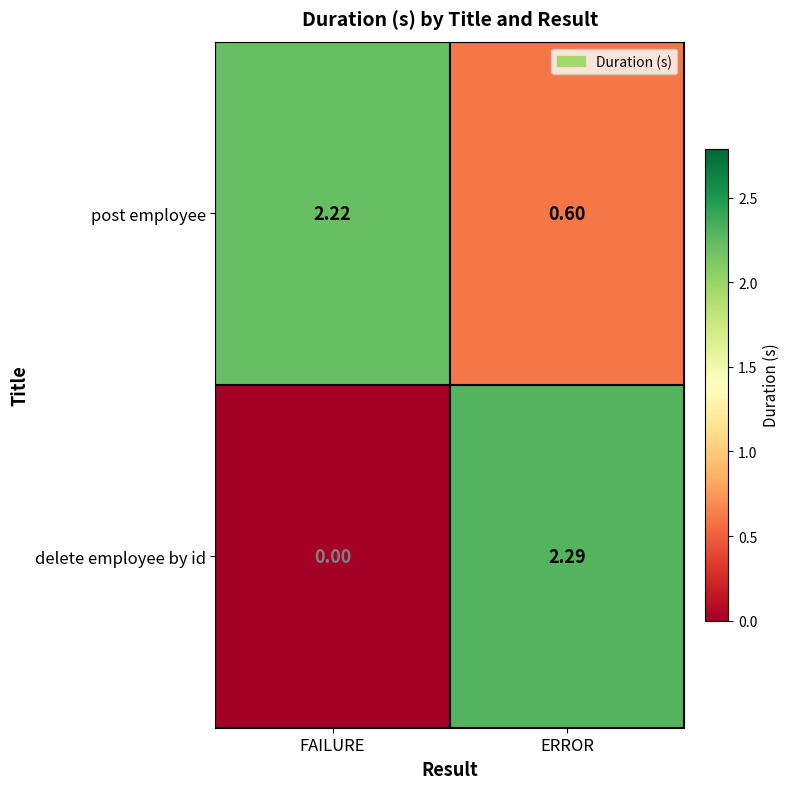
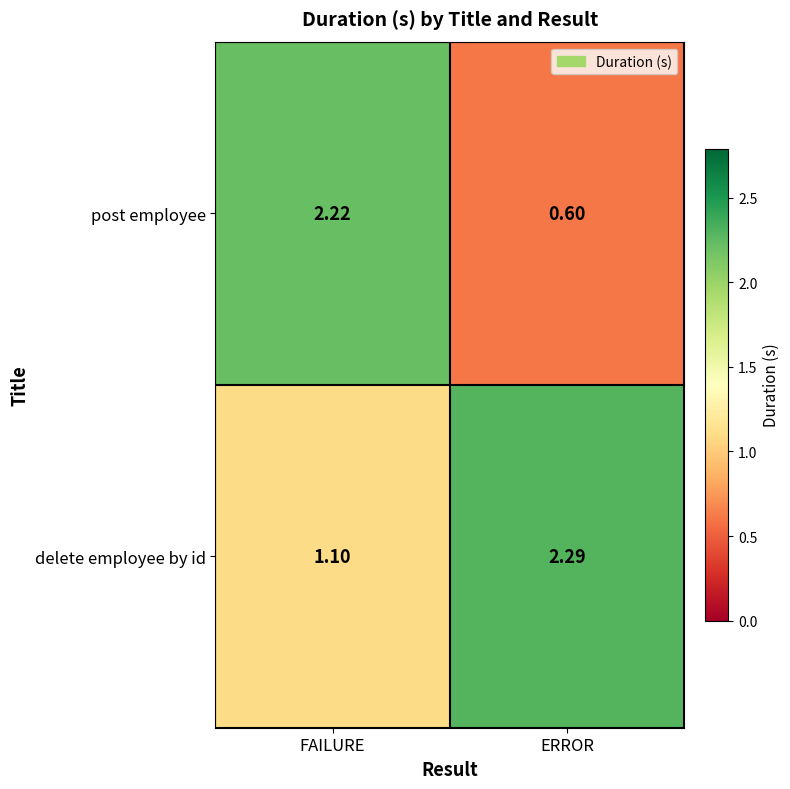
delete employee by id, FAILURE: 0.00 -> 1.10
